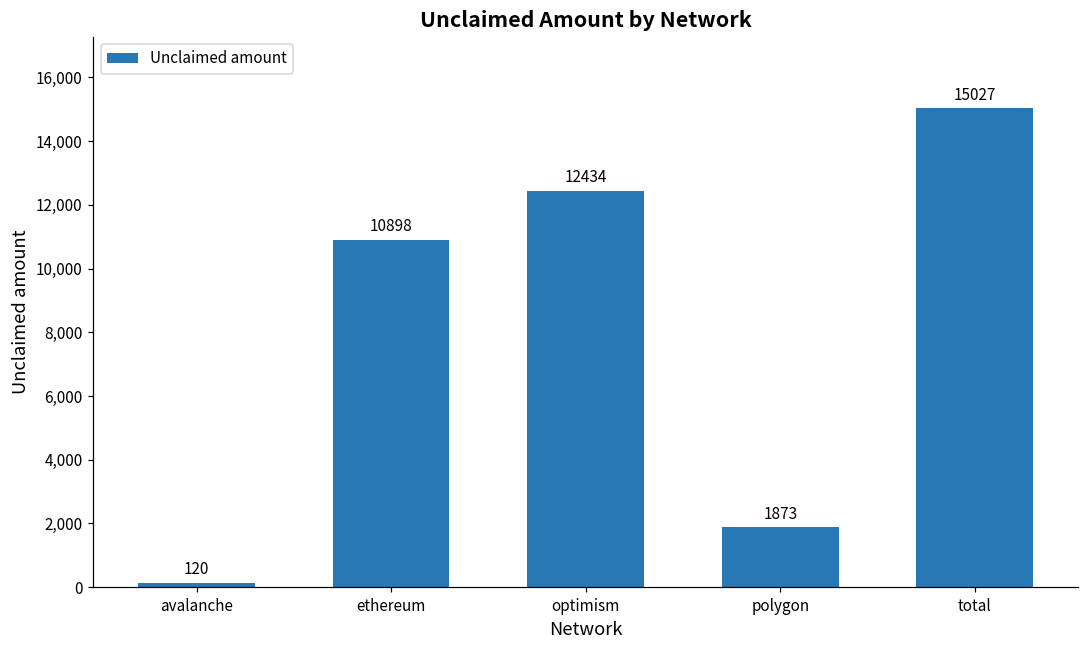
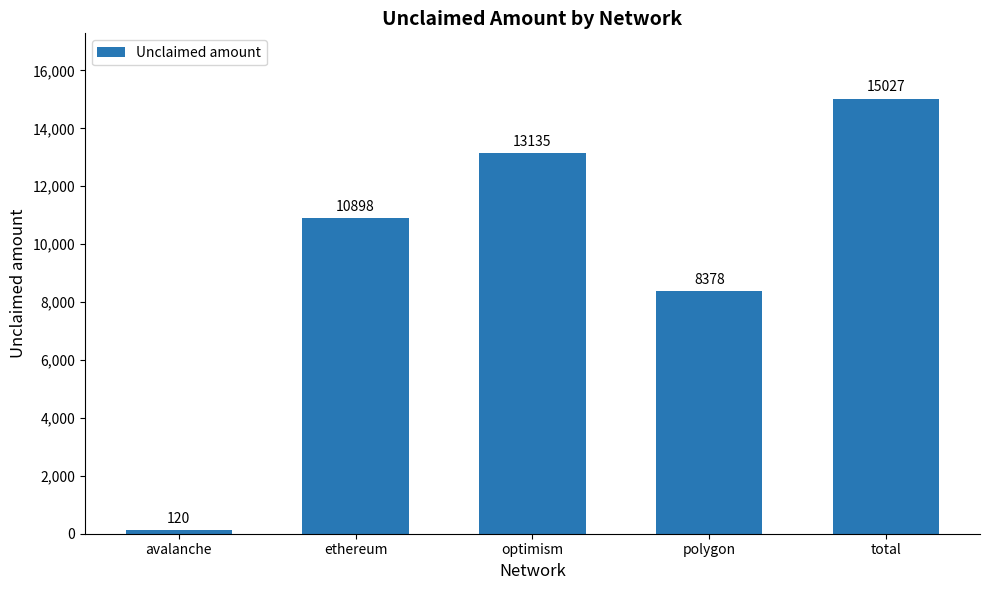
optimism: 12434 -> 13135
polygon: 1873 -> 8378
